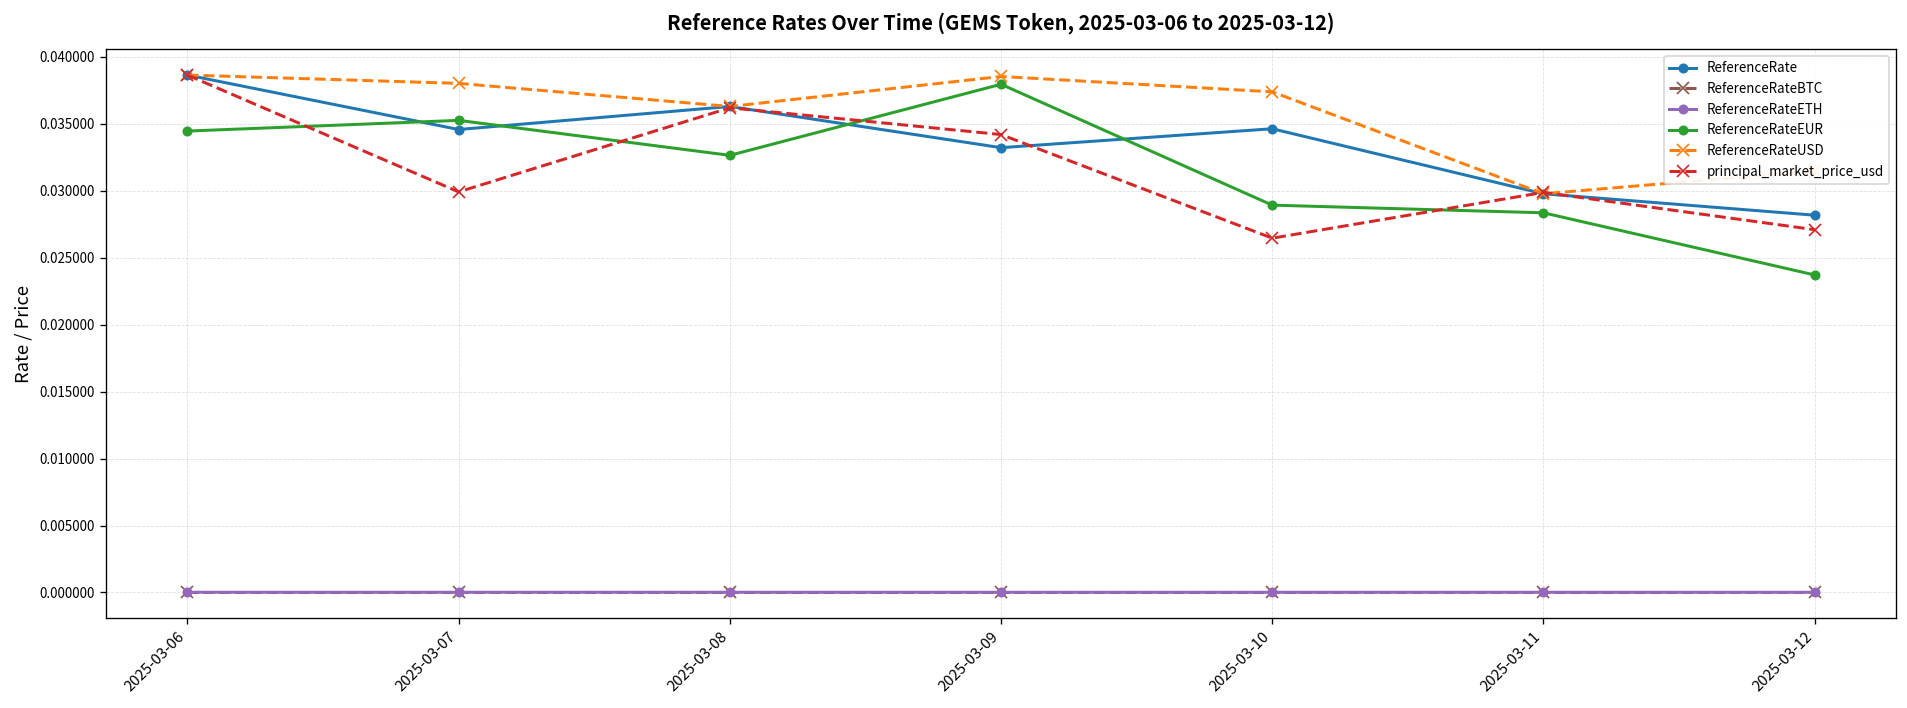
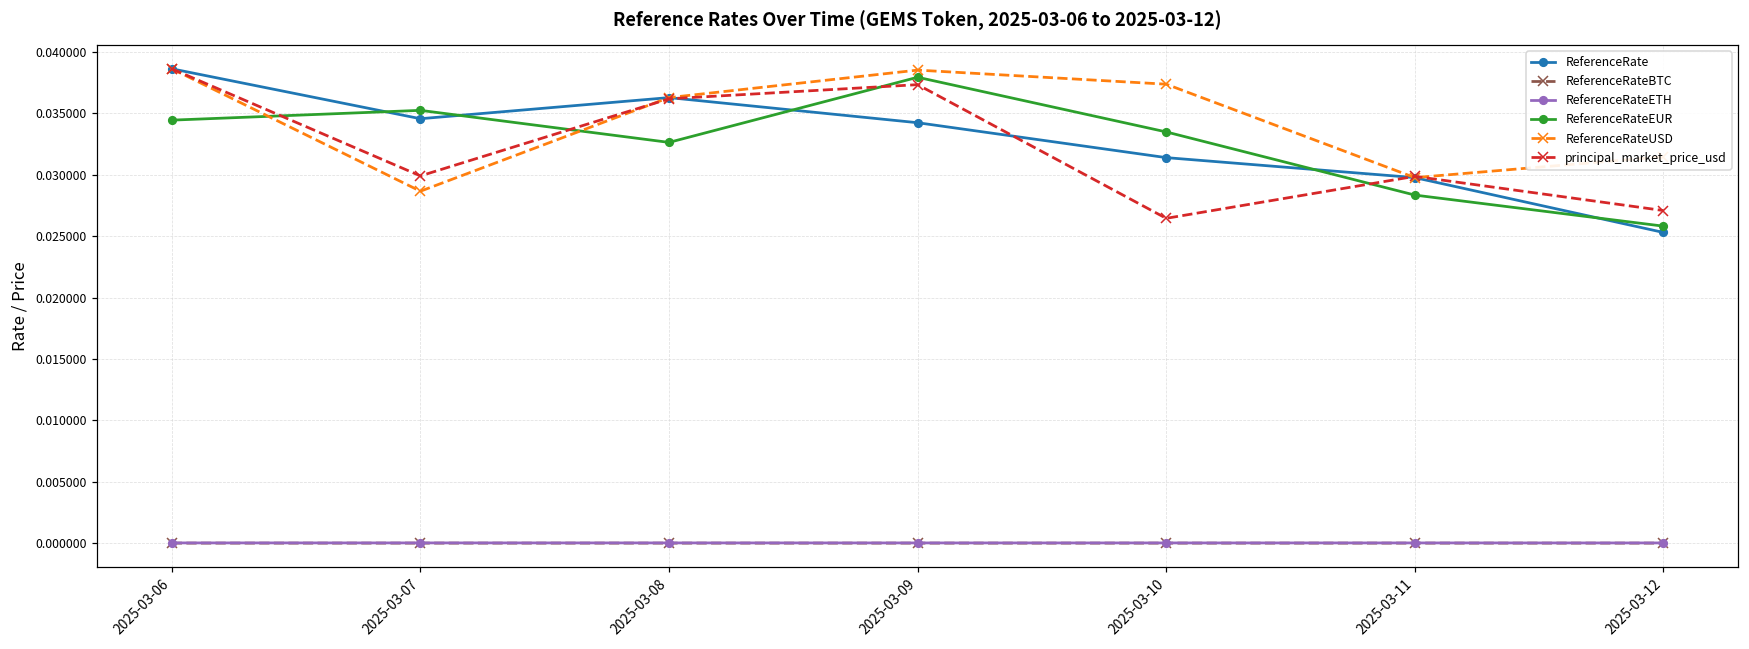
ReferenceRateUSD, 2025-03-07: 0.0380 -> 0.0287
ReferenceRate, 2025-03-09: 0.0332 -> 0.0342
principal_market_price_usd, 2025-03-09: 0.0342 -> 0.0373
ReferenceRate, 2025-03-10: 0.0346 -> 0.0314
ReferenceRateEUR, 2025-03-10: 0.0289 -> 0.0335
ReferenceRate, 2025-03-12: 0.0282 -> 0.0253
ReferenceRateEUR, 2025-03-12: 0.0237 -> 0.0258
